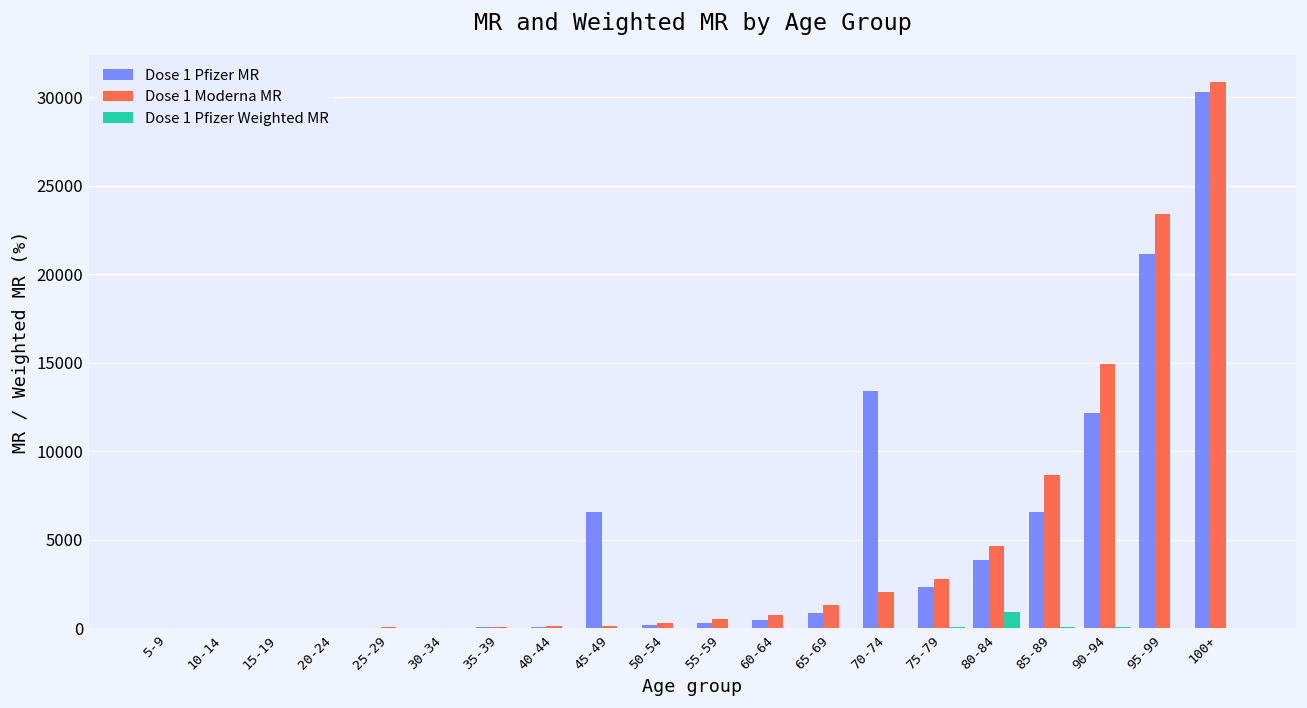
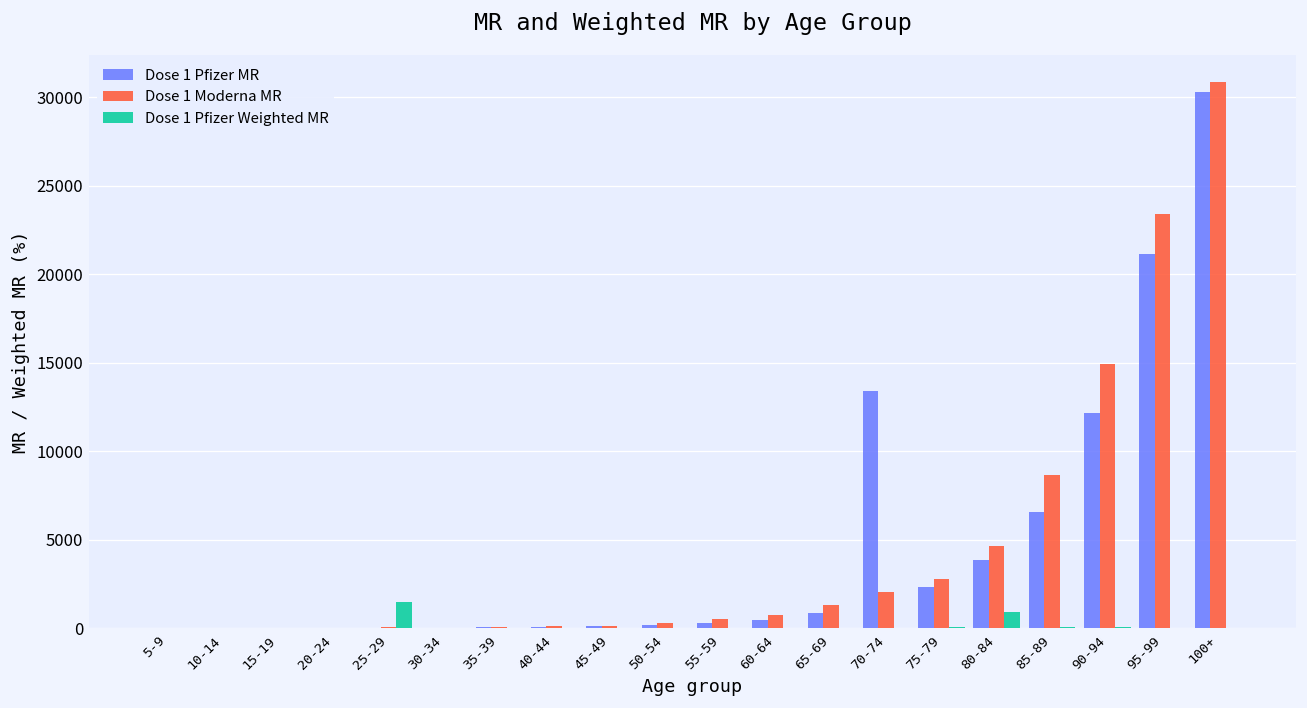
Dose 1 Pfizer Weighted MR, 25-29: 0 -> 1500
Dose 1 Pfizer MR, 45-49: 6600 -> 100
